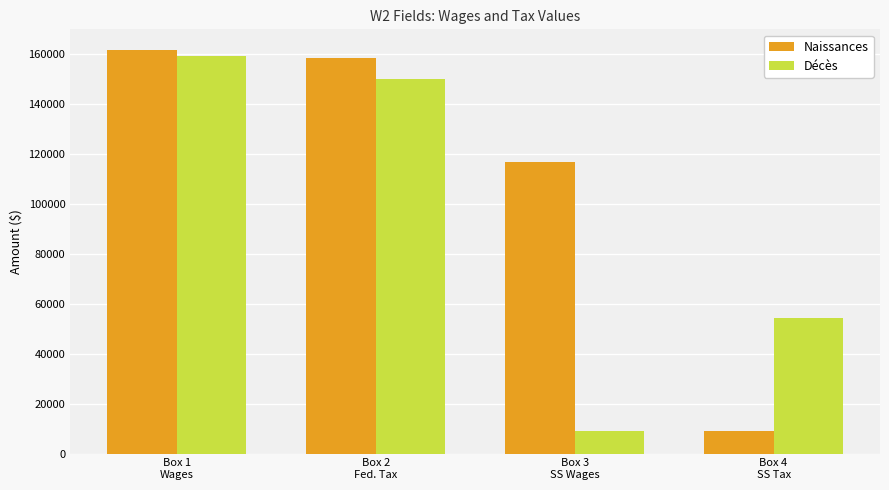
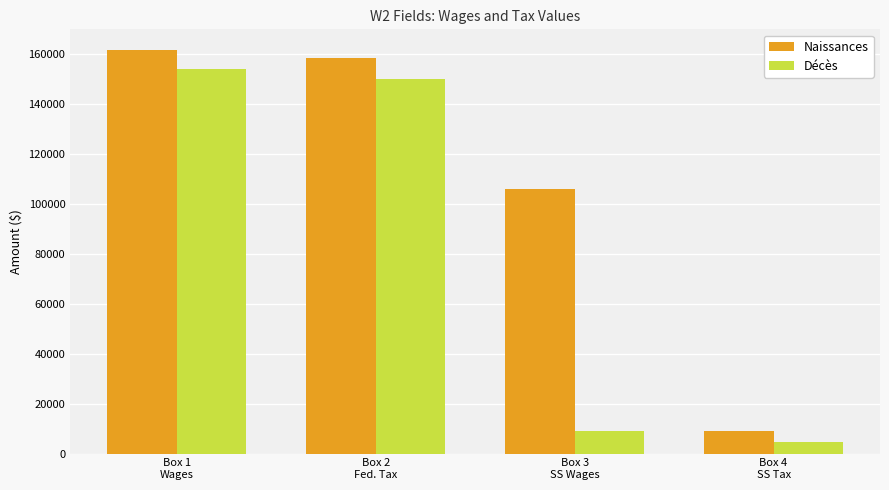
Décès, Box 1 Wages: 159000 -> 154000
Naissances, Box 3 SS Wages: 117000 -> 106000
Décès, Box 4 SS Tax: 54000 -> 4000
